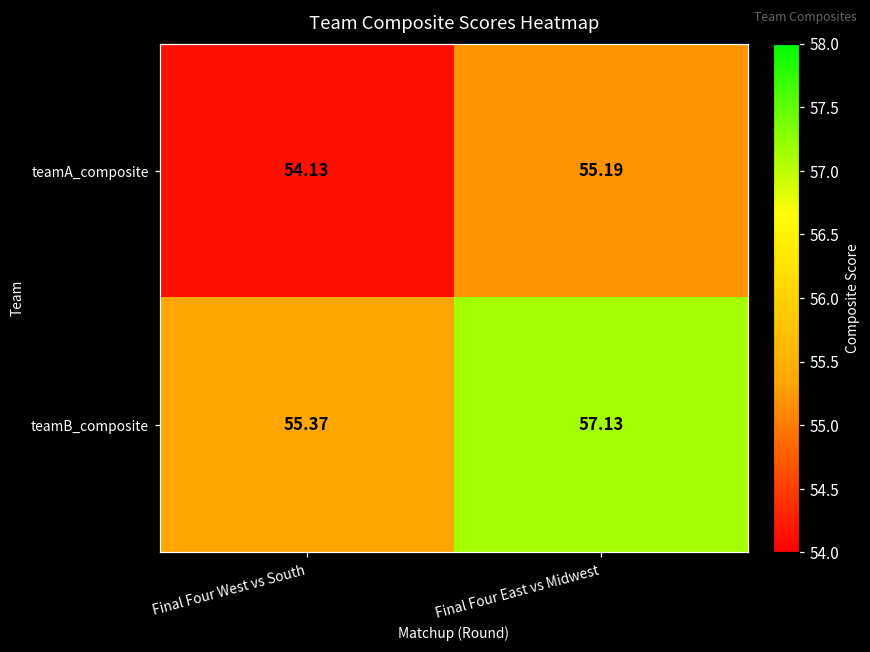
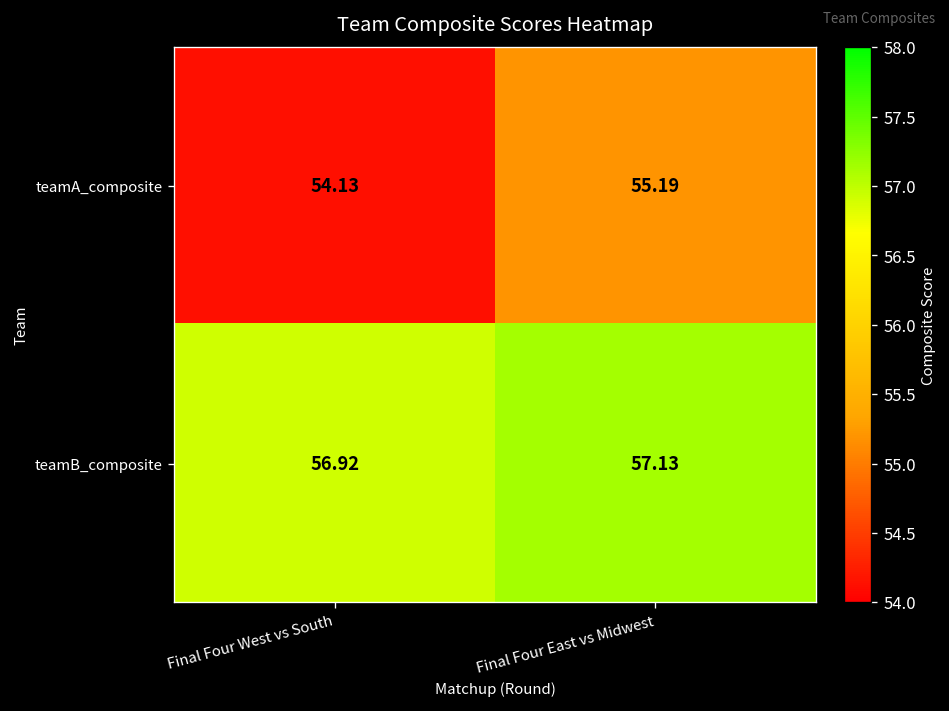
teamB_composite, Final Four West vs South: 55.37 -> 56.92
